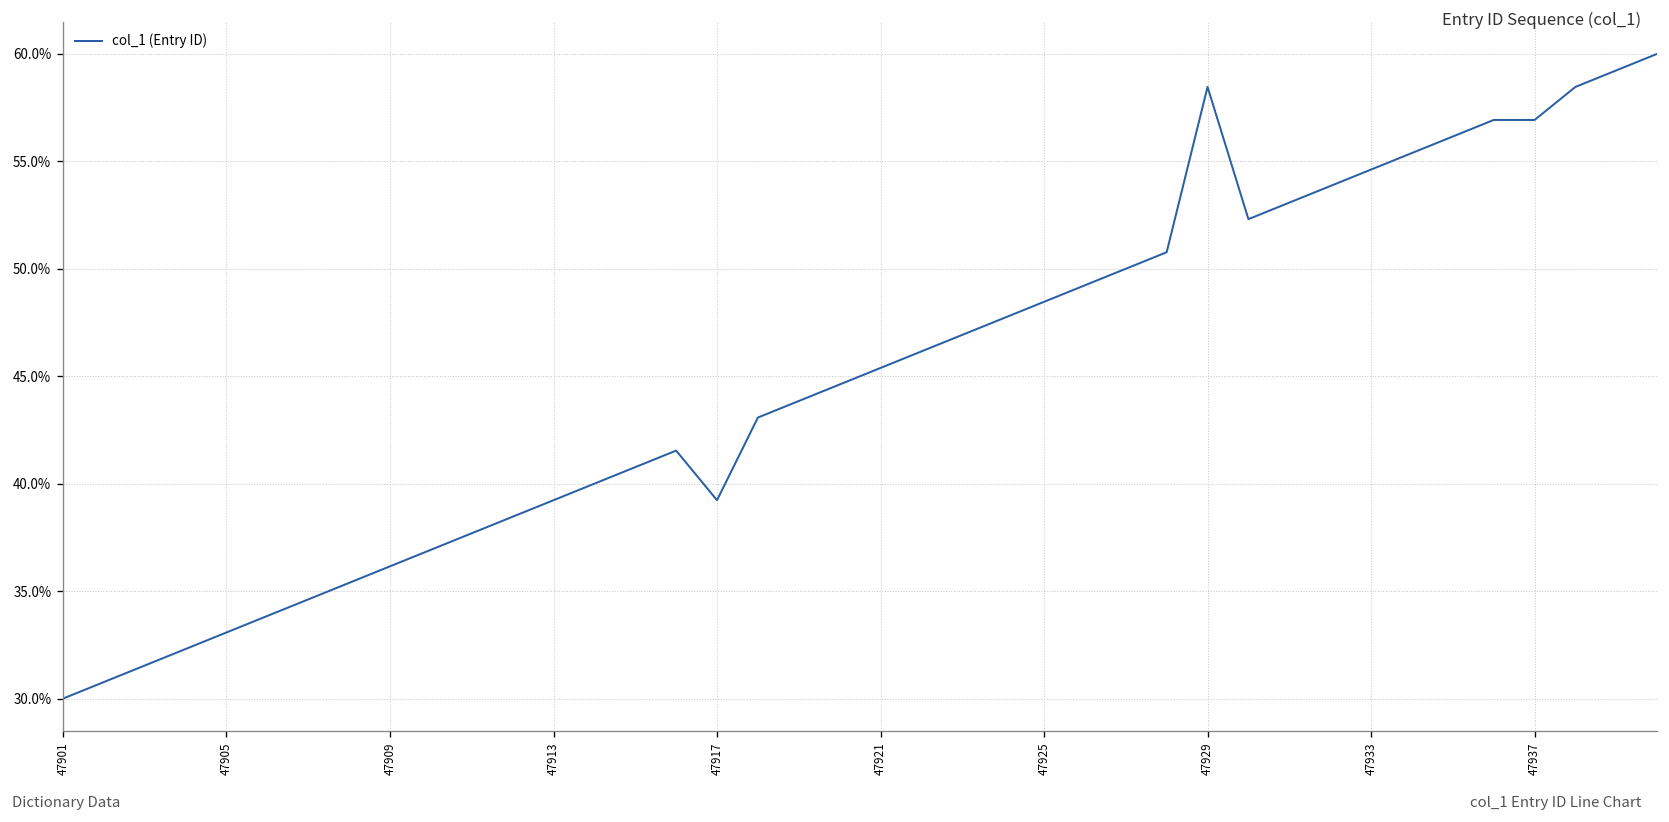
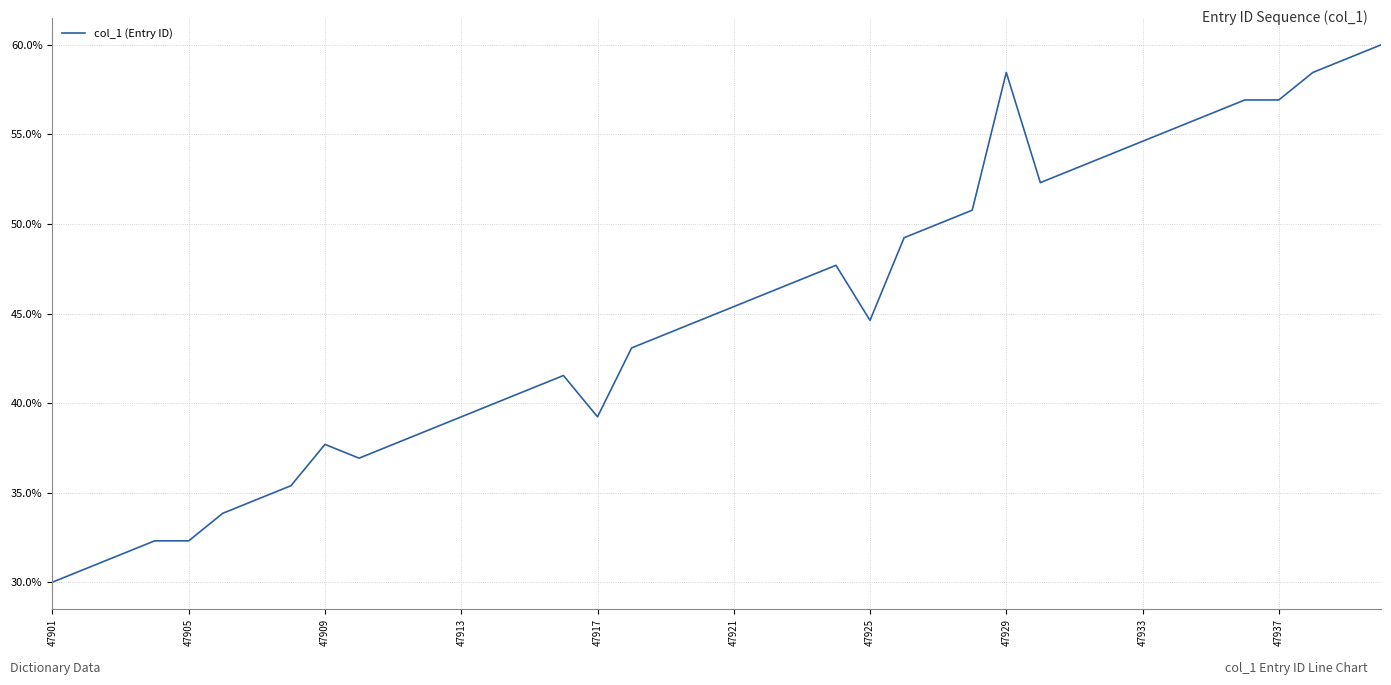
47905: 33.1% -> 32.3%
47909: 36.2% -> 37.7%
47925: 48.5% -> 44.6%
